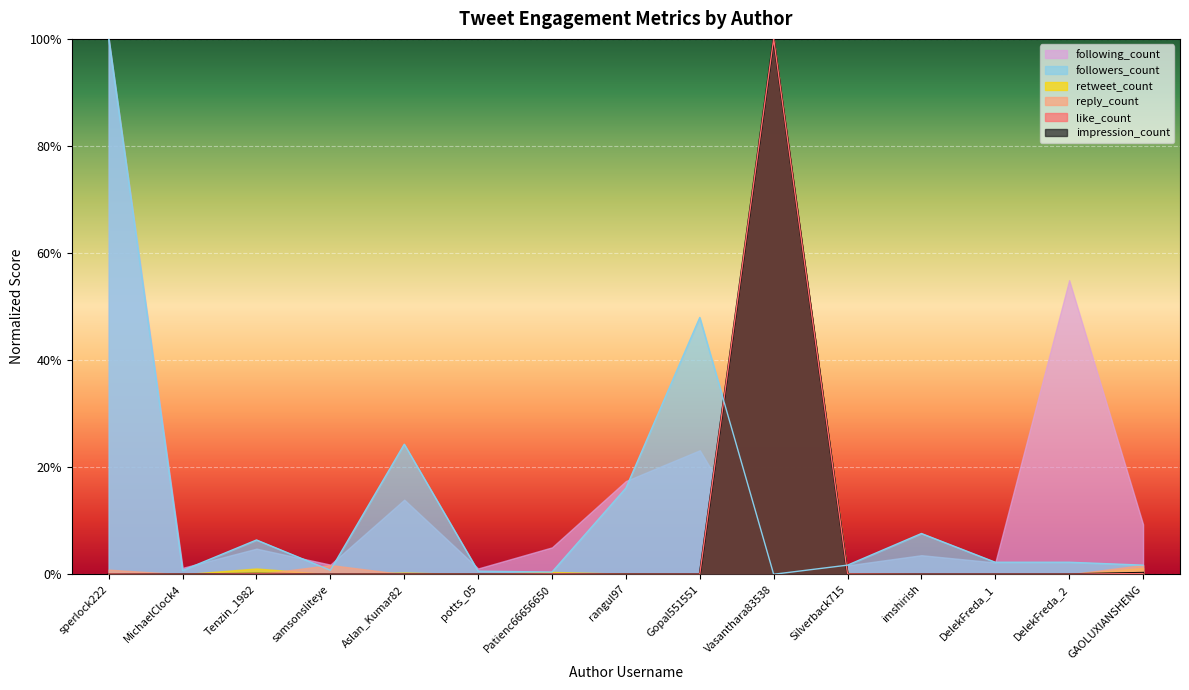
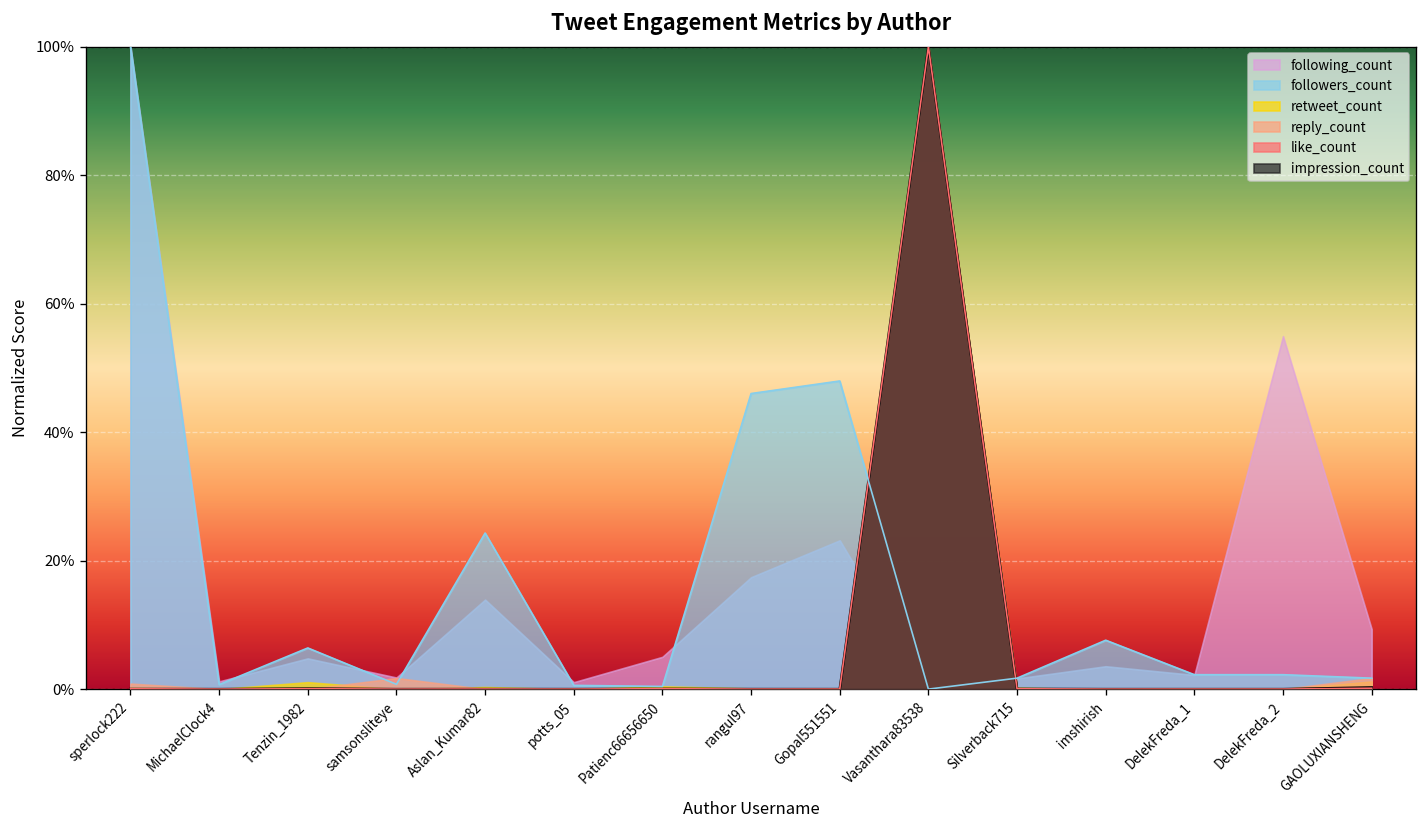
followers_count, rangul97: 16% -> 46%
